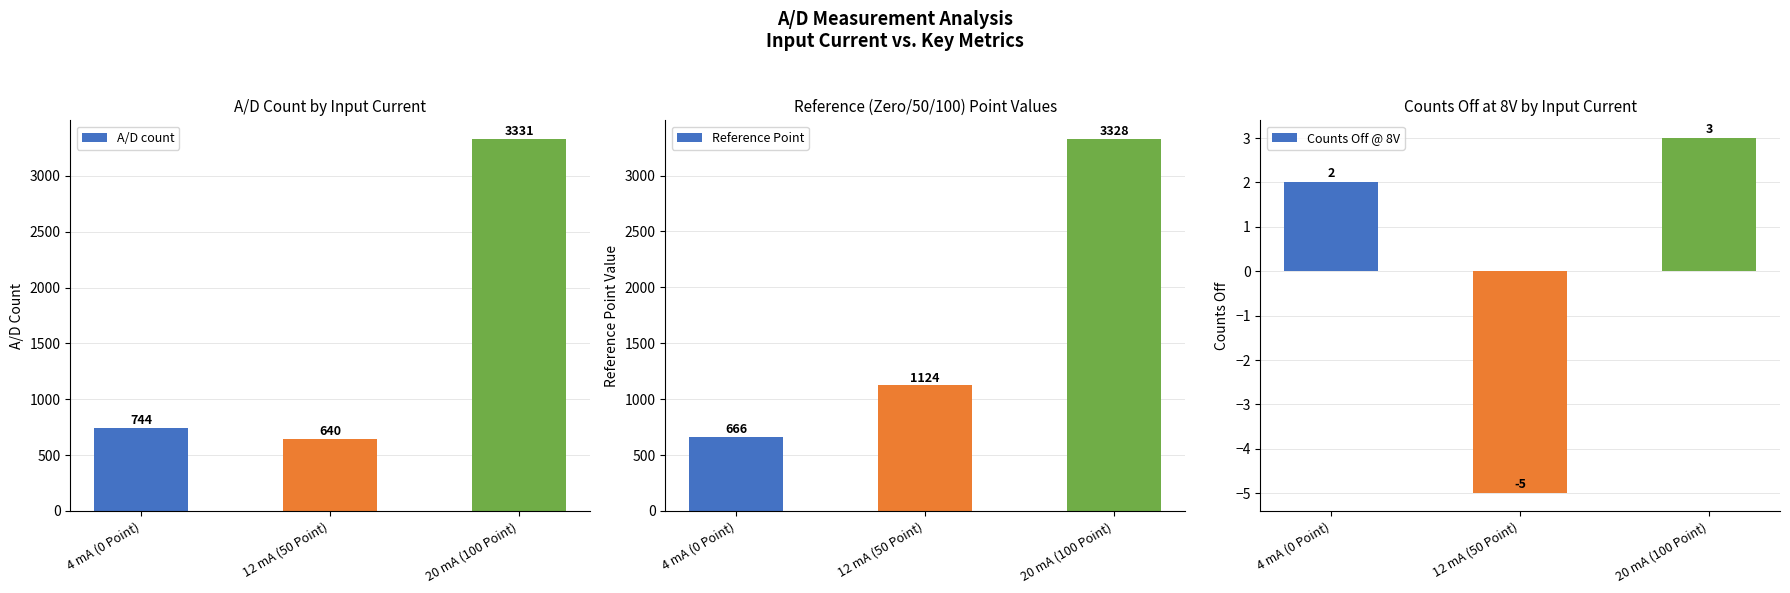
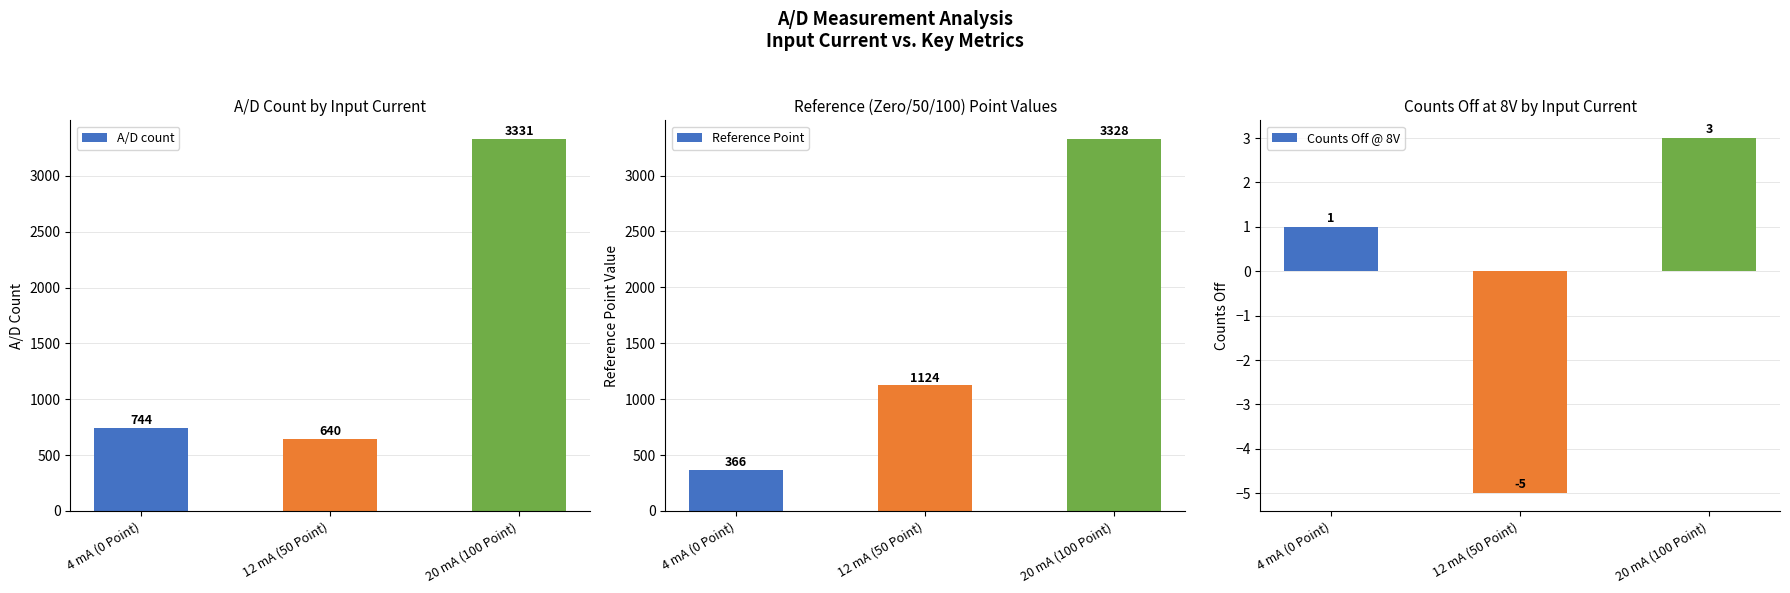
Reference (Zero/50/100) Point Values, 4 mA (0 Point): 666 -> 366
Counts Off at 8V by Input Current, 4 mA (0 Point): 2 -> 1
